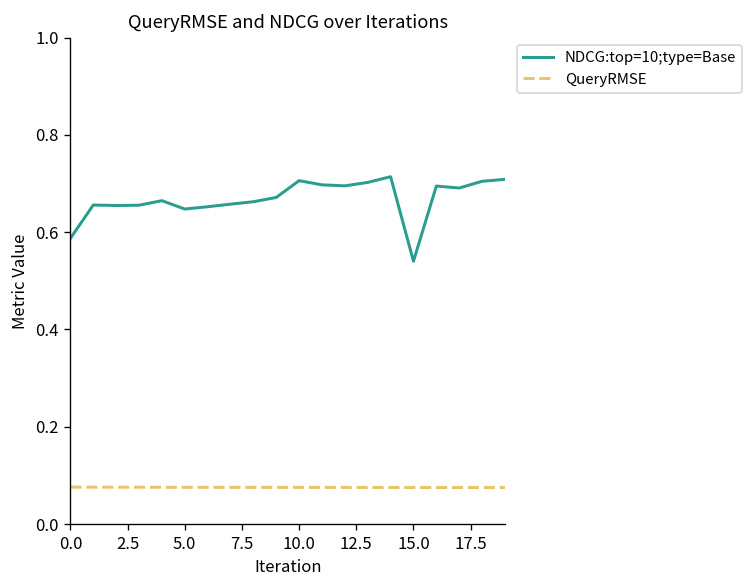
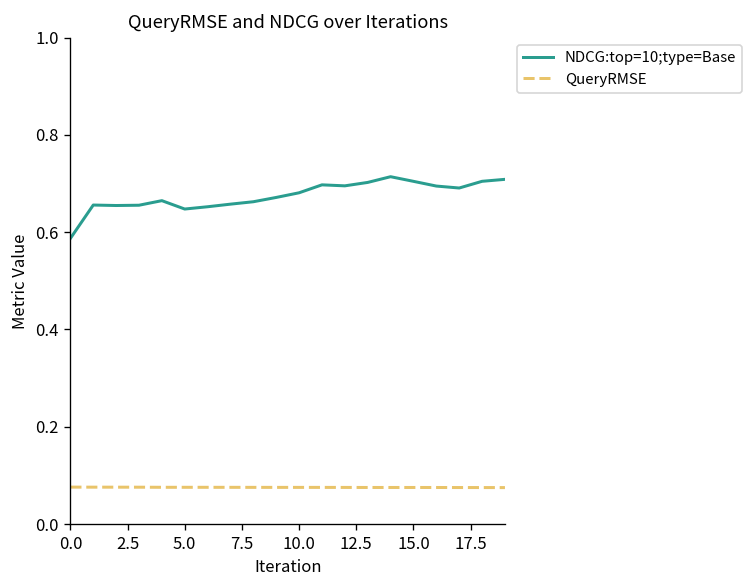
NDCG:top=10;type=Base, 10.0: 0.71 -> 0.68
NDCG:top=10;type=Base, 15.0: 0.54 -> 0.70
